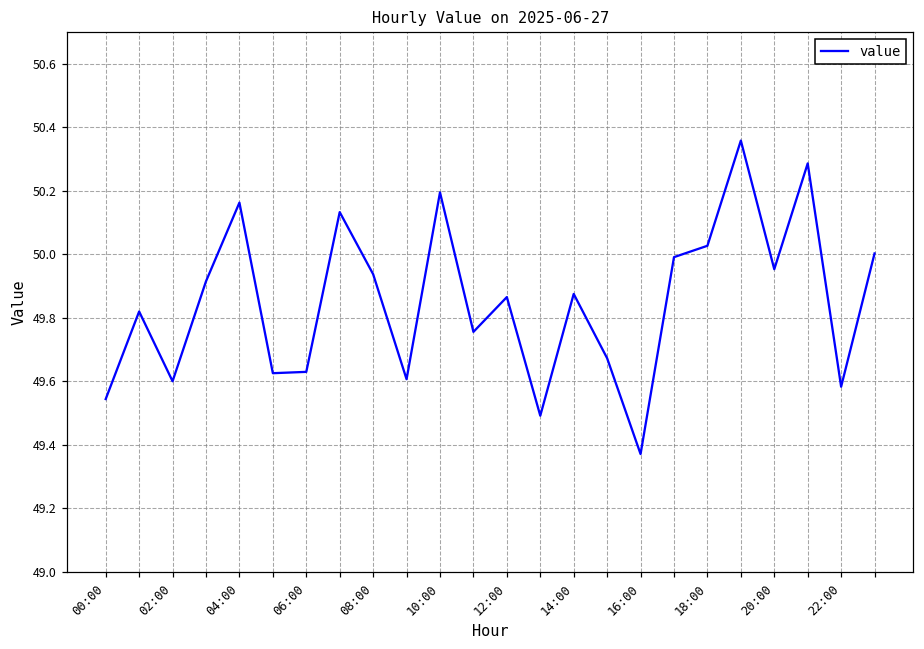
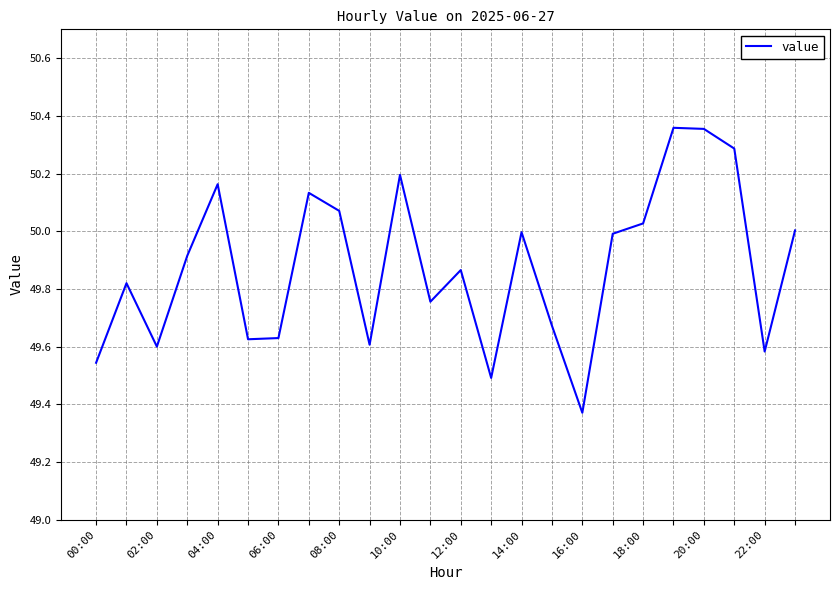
08:00: 49.94 -> 50.07
14:00: 49.88 -> 50.00
20:00: 49.95 -> 50.35
